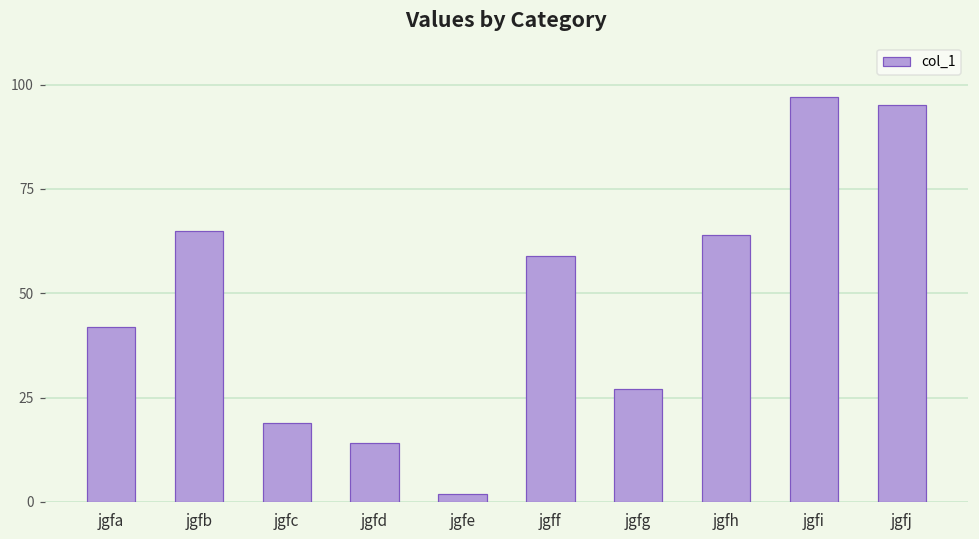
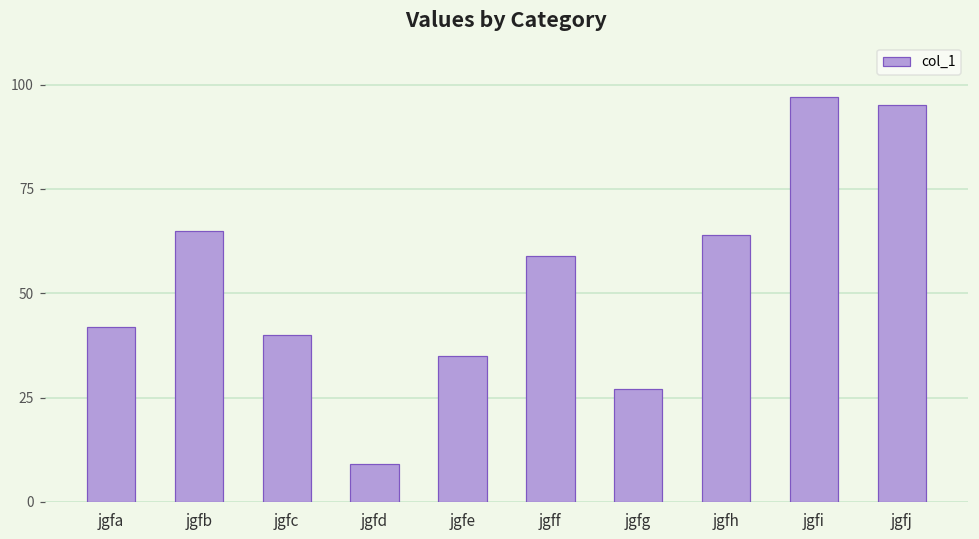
jgfc: 19 -> 40
jgfd: 14 -> 9
jgfe: 2 -> 35
